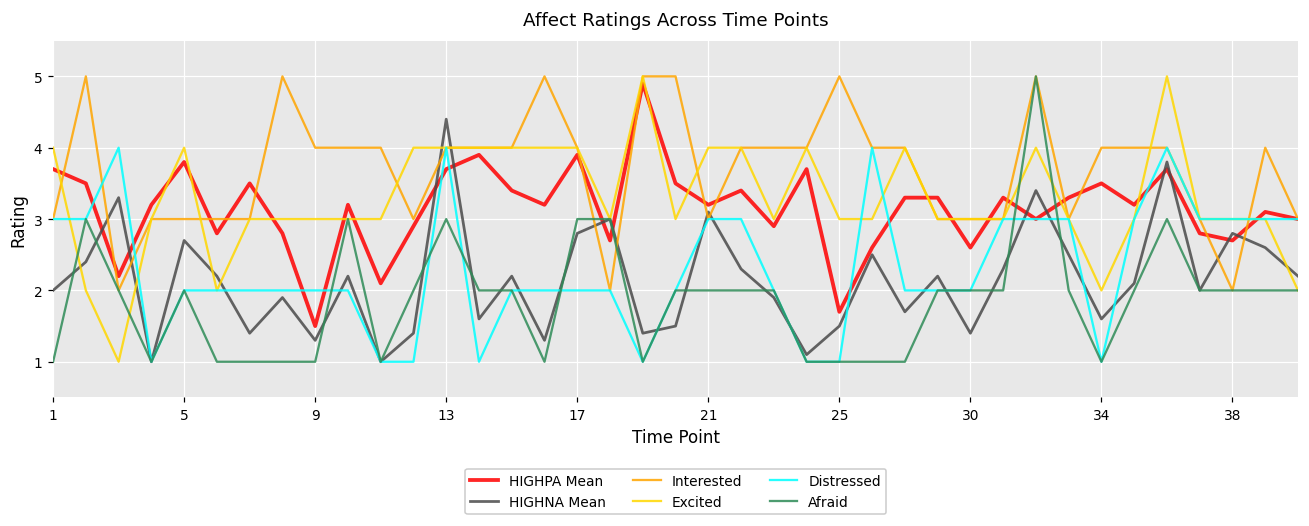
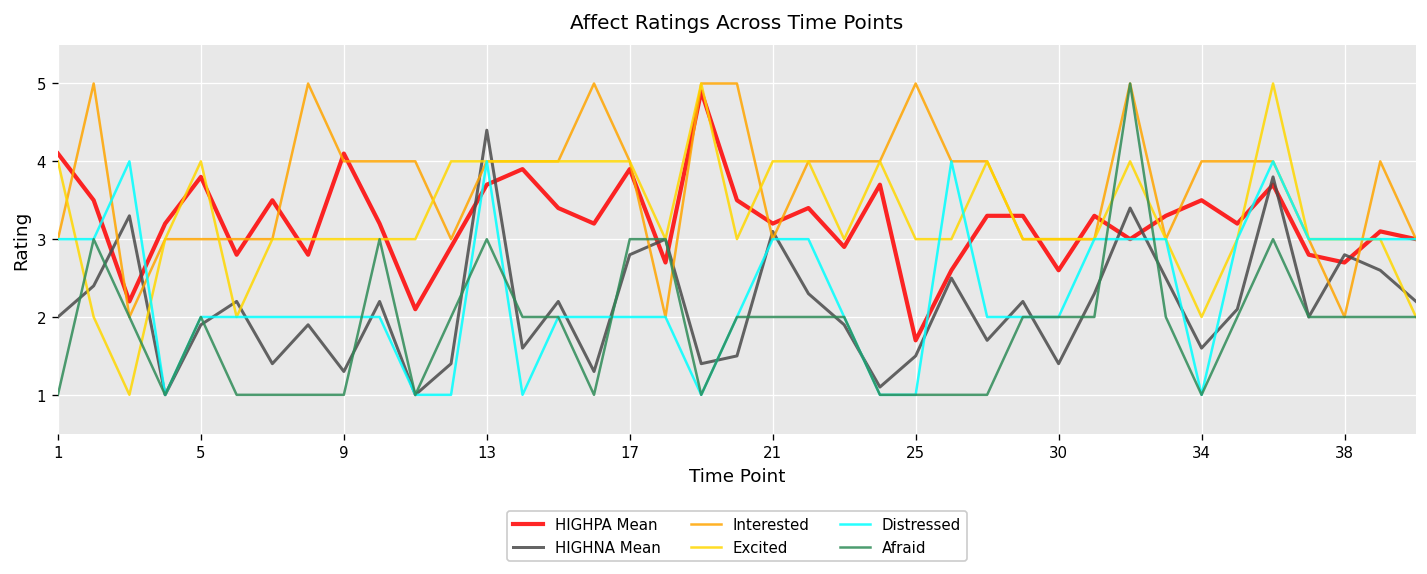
HIGHPA Mean, 1: 3.7 -> 4.1
HIGHNA Mean, 5: 2.7 -> 1.9
HIGHPA Mean, 9: 1.5 -> 4.1
